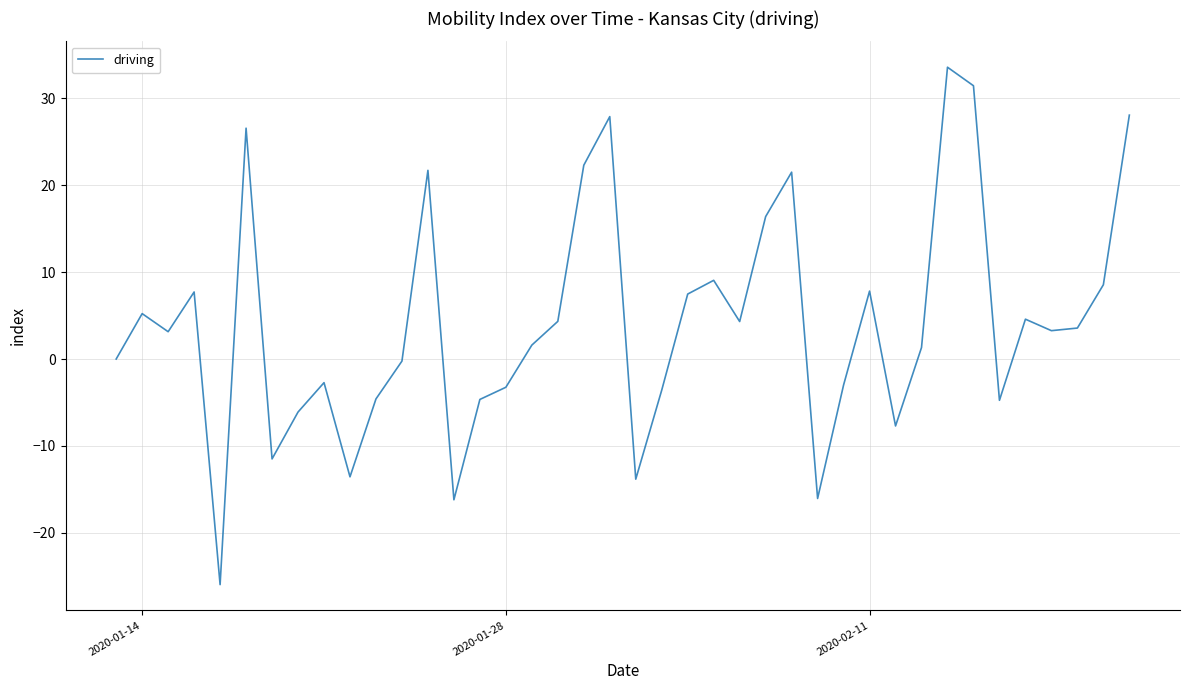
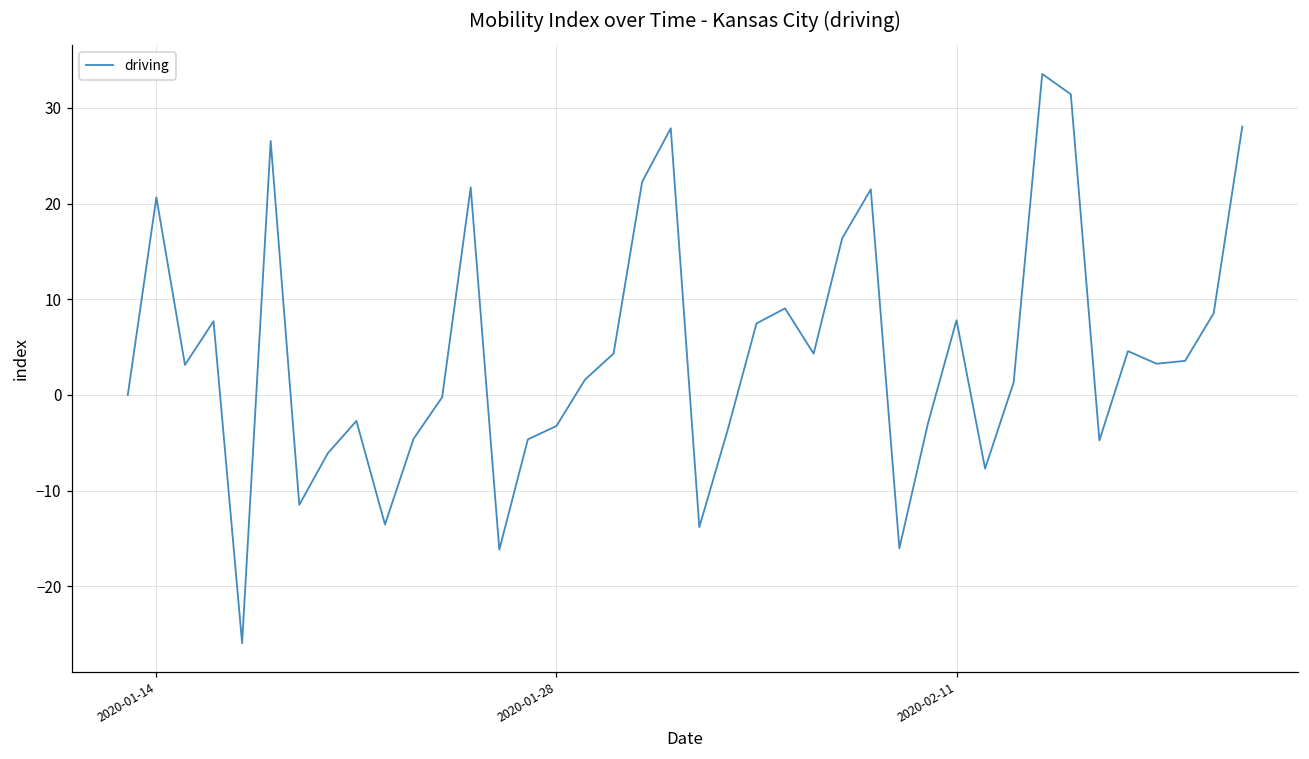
2020-01-14: 5 -> 21
